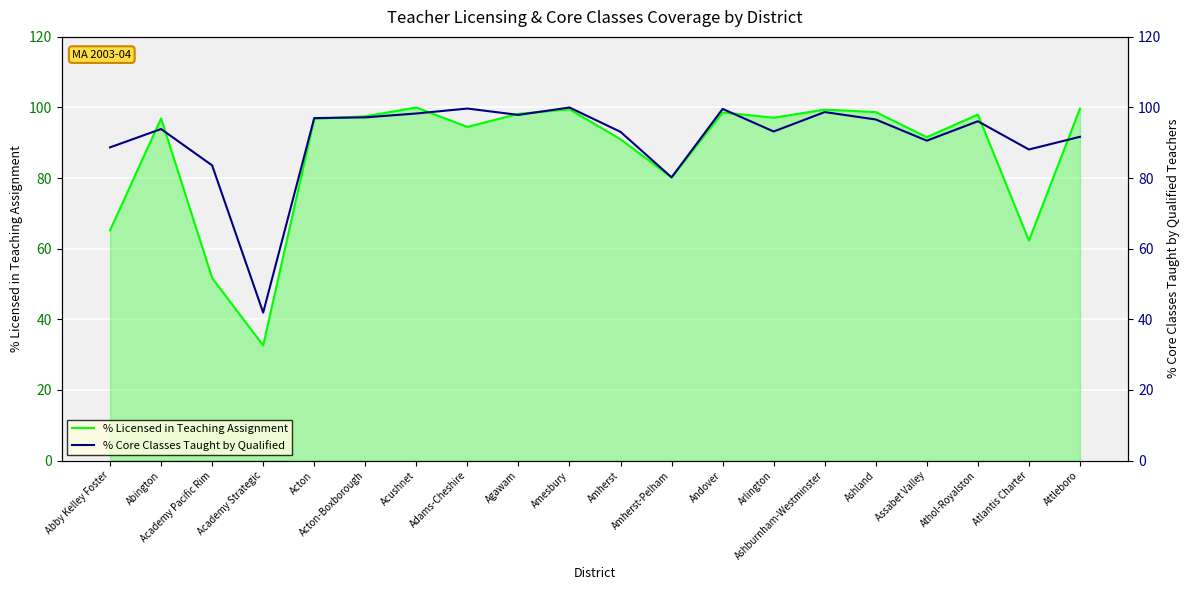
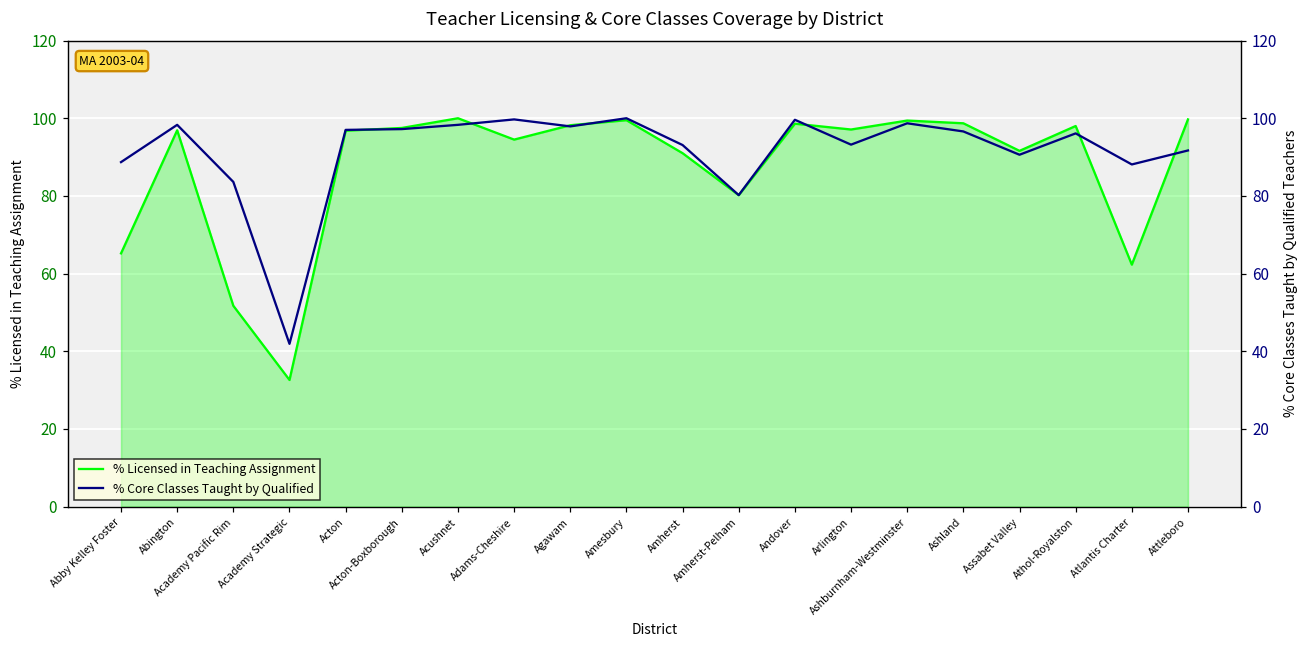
% Core Classes Taught by Qualified, Abington: 94 -> 98
